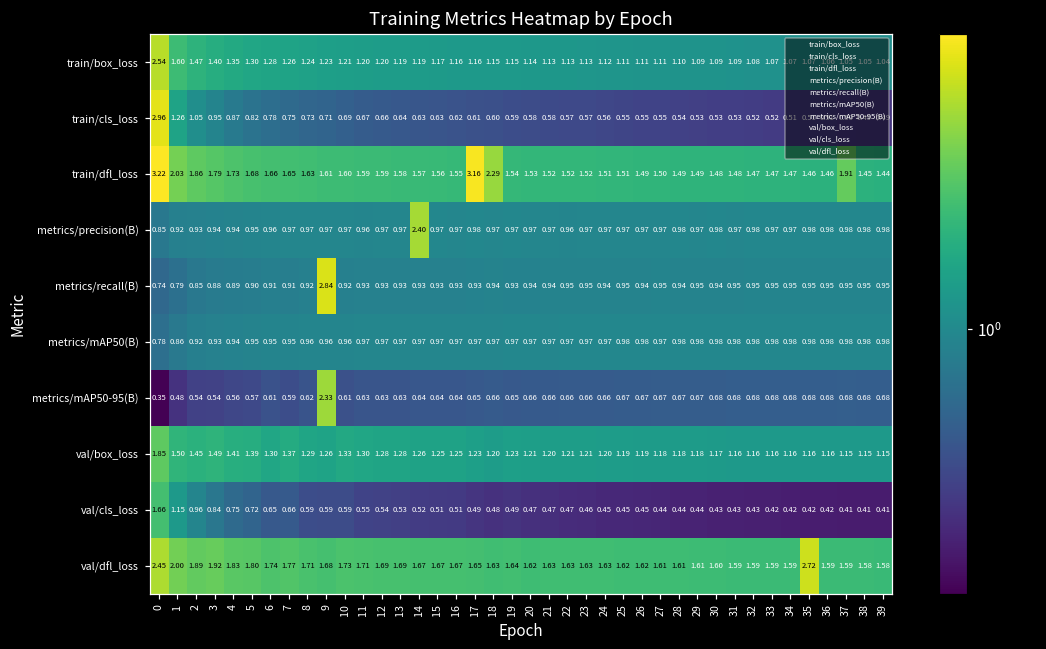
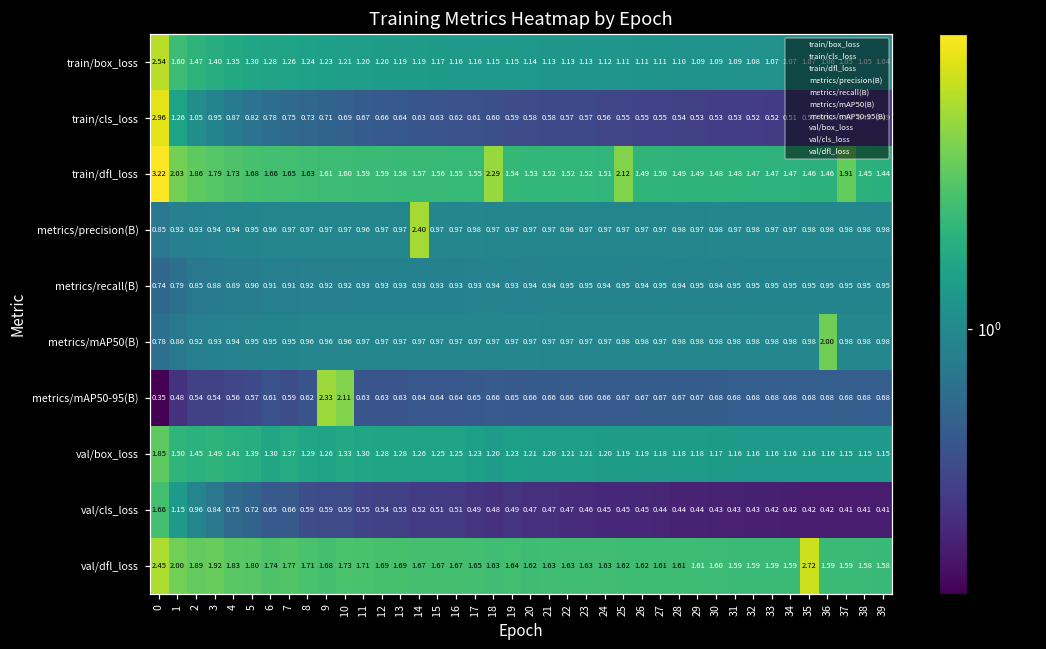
train/dfl_loss, 17: 3.16 -> 1.55
train/dfl_loss, 25: 1.51 -> 2.12
metrics/recall(B), 9: 2.84 -> 0.92
metrics/mAP50(B), 36: 0.98 -> 2.00
metrics/mAP50-95(B), 10: 0.61 -> 2.11
